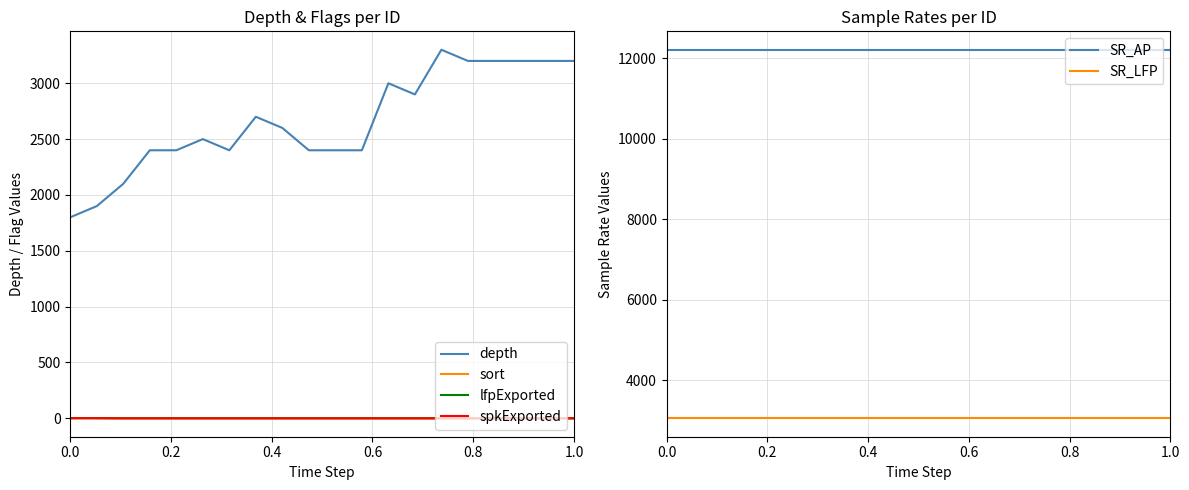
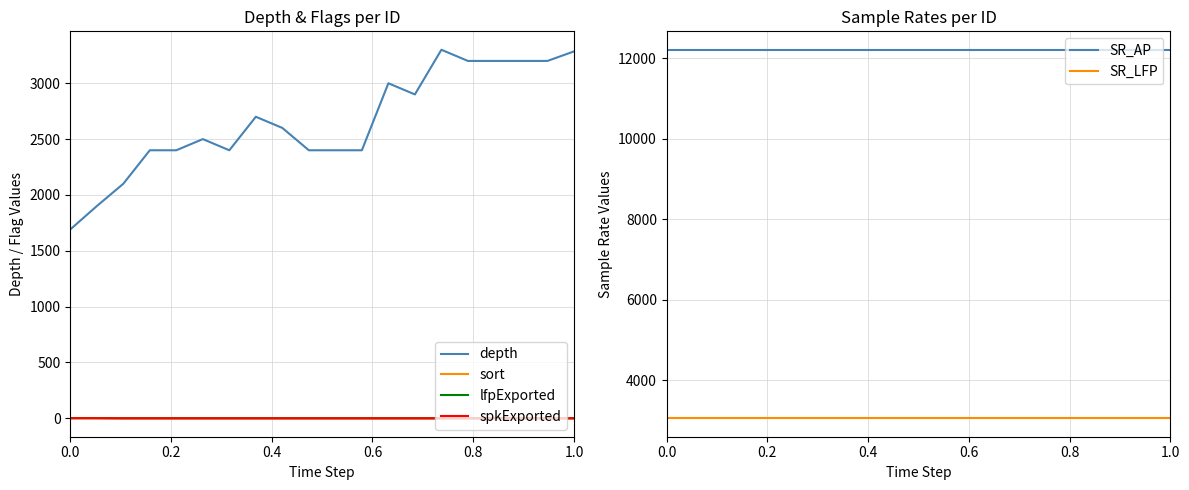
Depth & Flags per ID, depth, 0.0: 1800 -> 1690
Depth & Flags per ID, depth, 1.0: 3200 -> 3290
